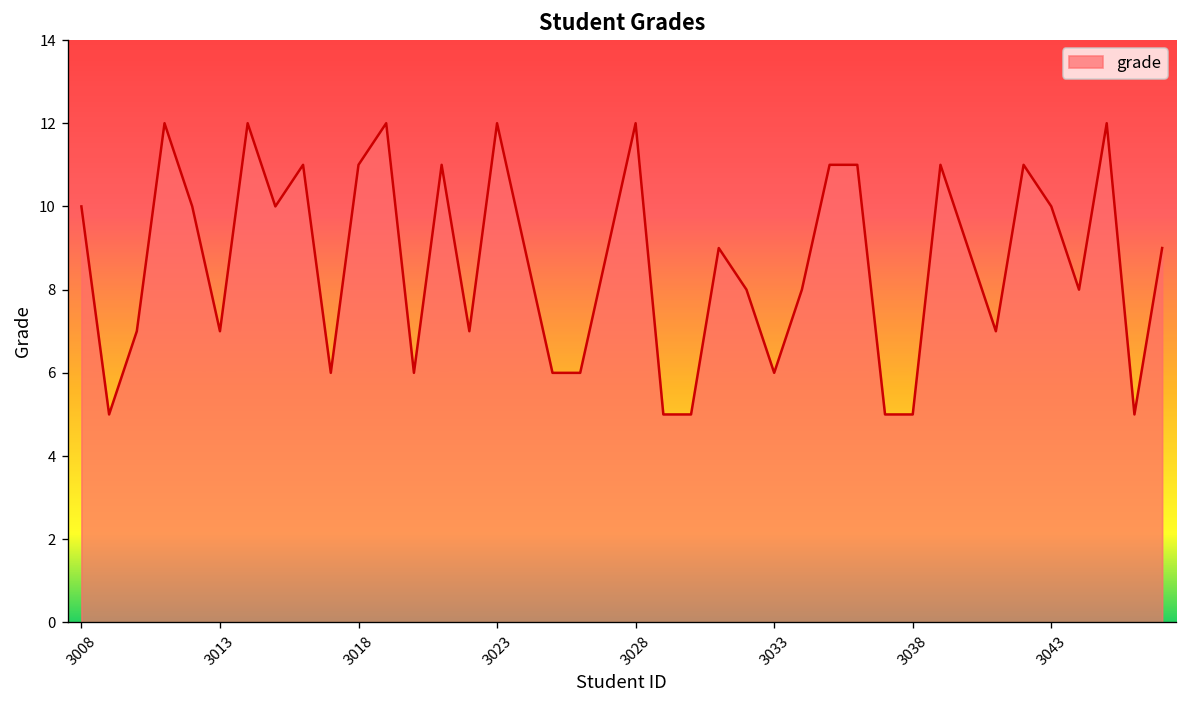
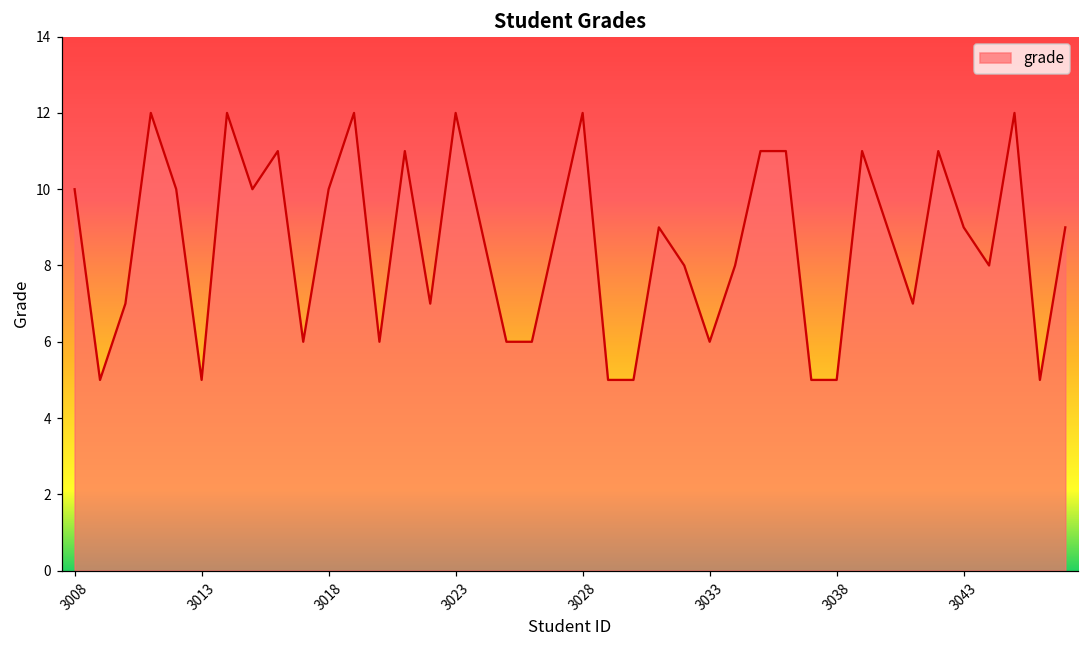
3013: 7 -> 5
3018: 11 -> 10
3043: 10 -> 9
